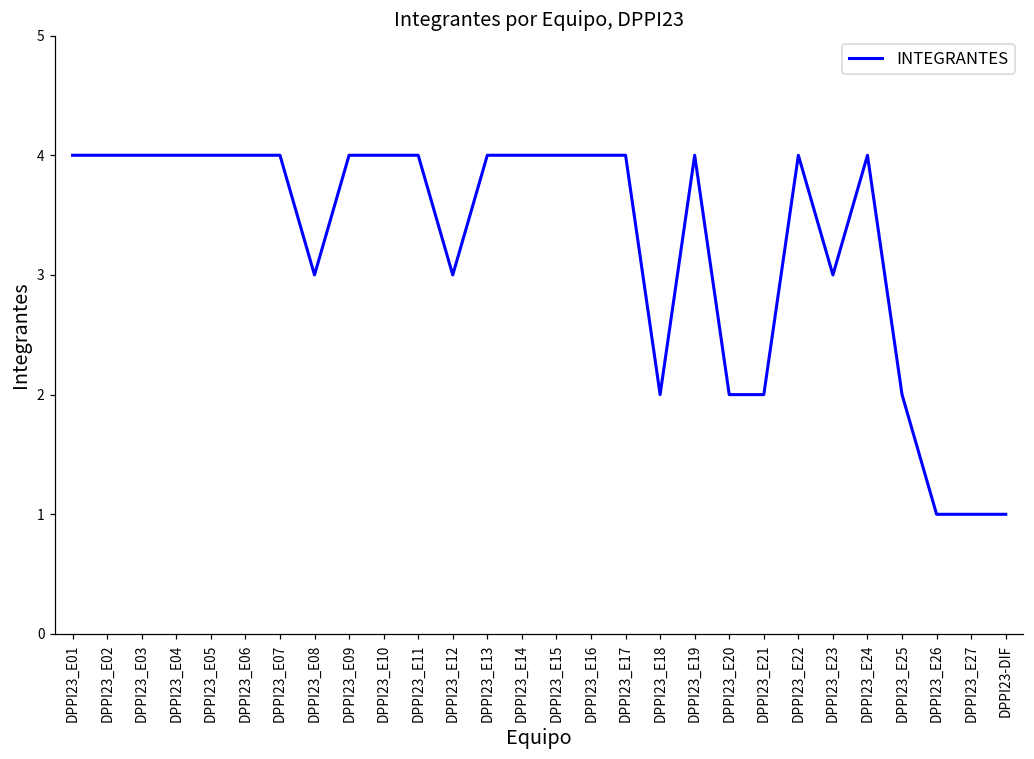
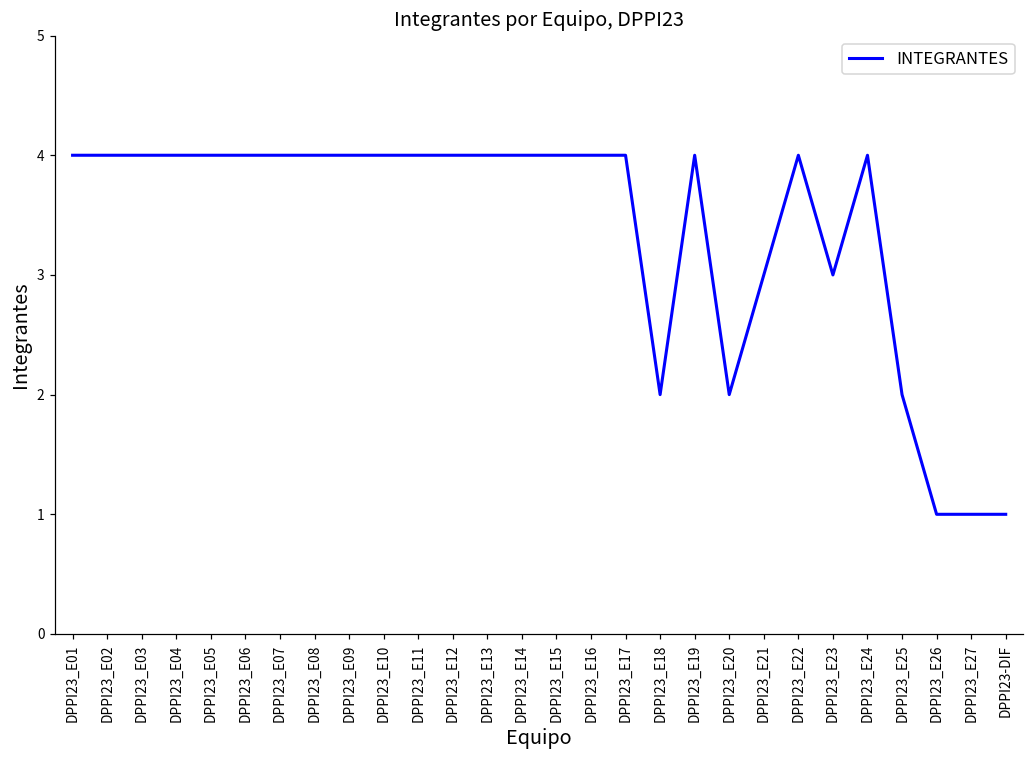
DPPI23_E08: 3 -> 4
DPPI23_E12: 3 -> 4
DPPI23_E21: 2 -> 3
